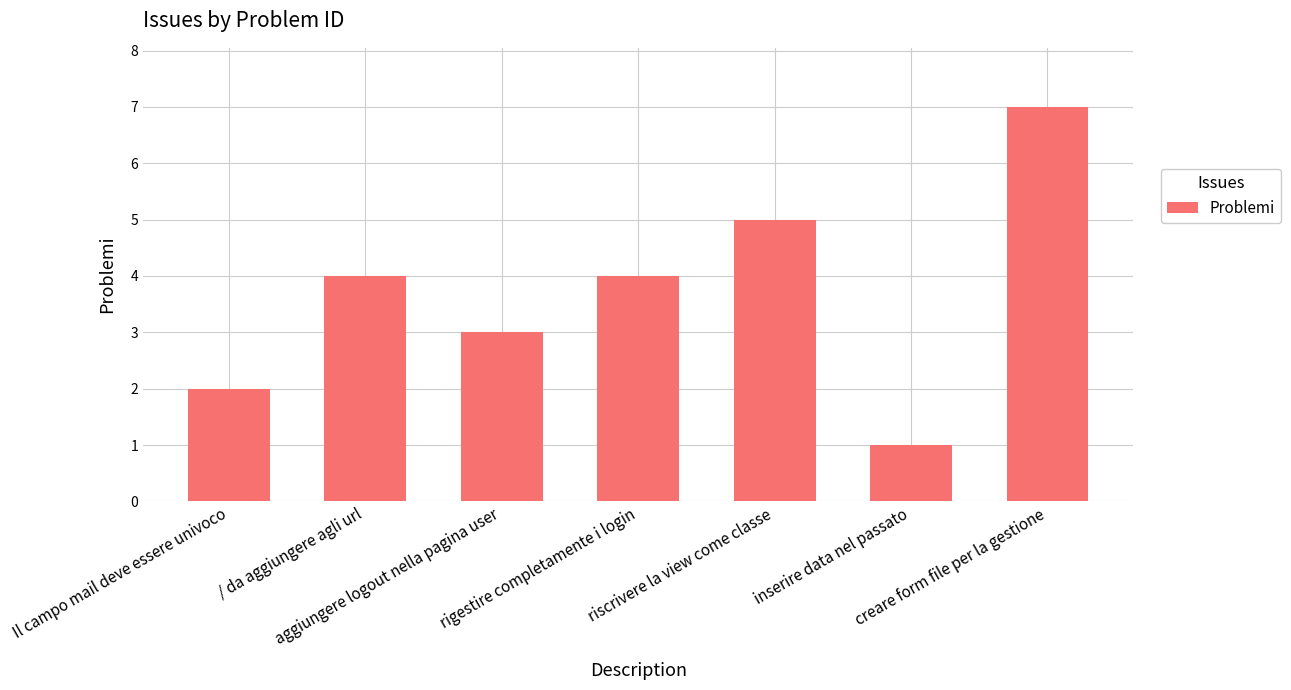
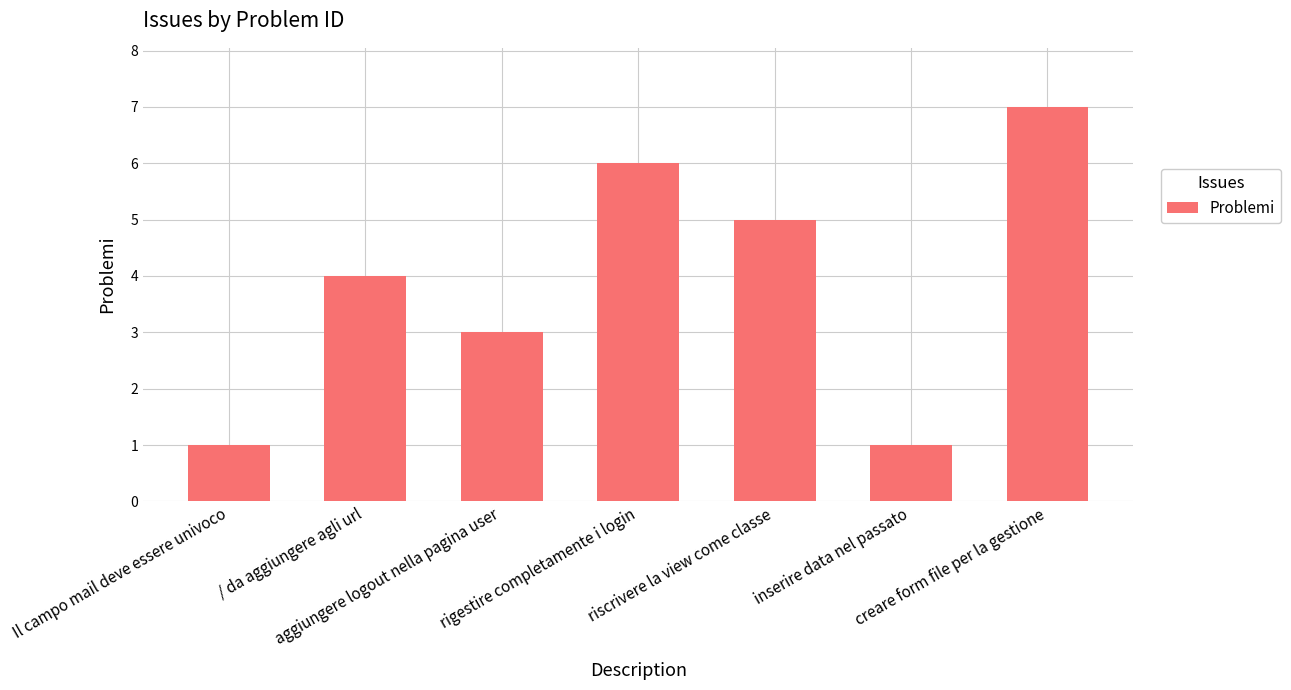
Il campo mail deve essere univoco: 2 -> 1
rigestire completamente i login: 4 -> 6
